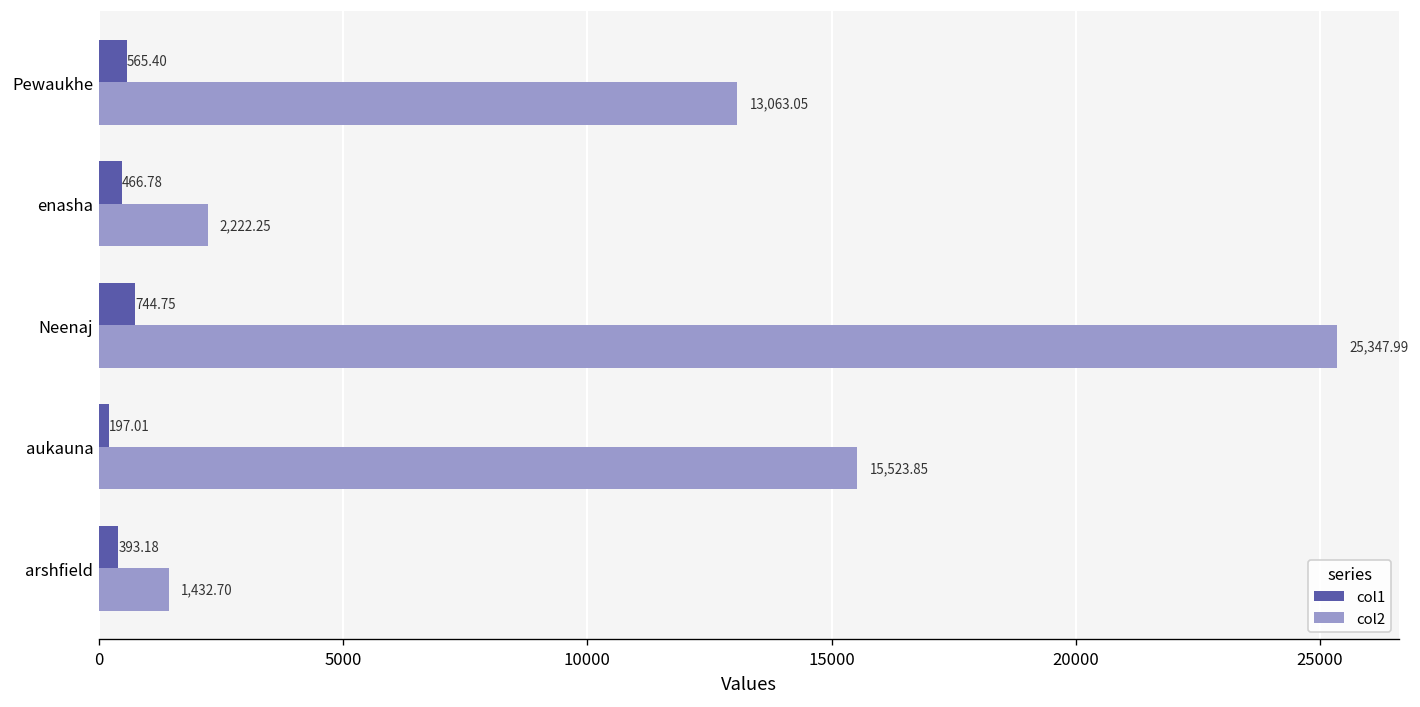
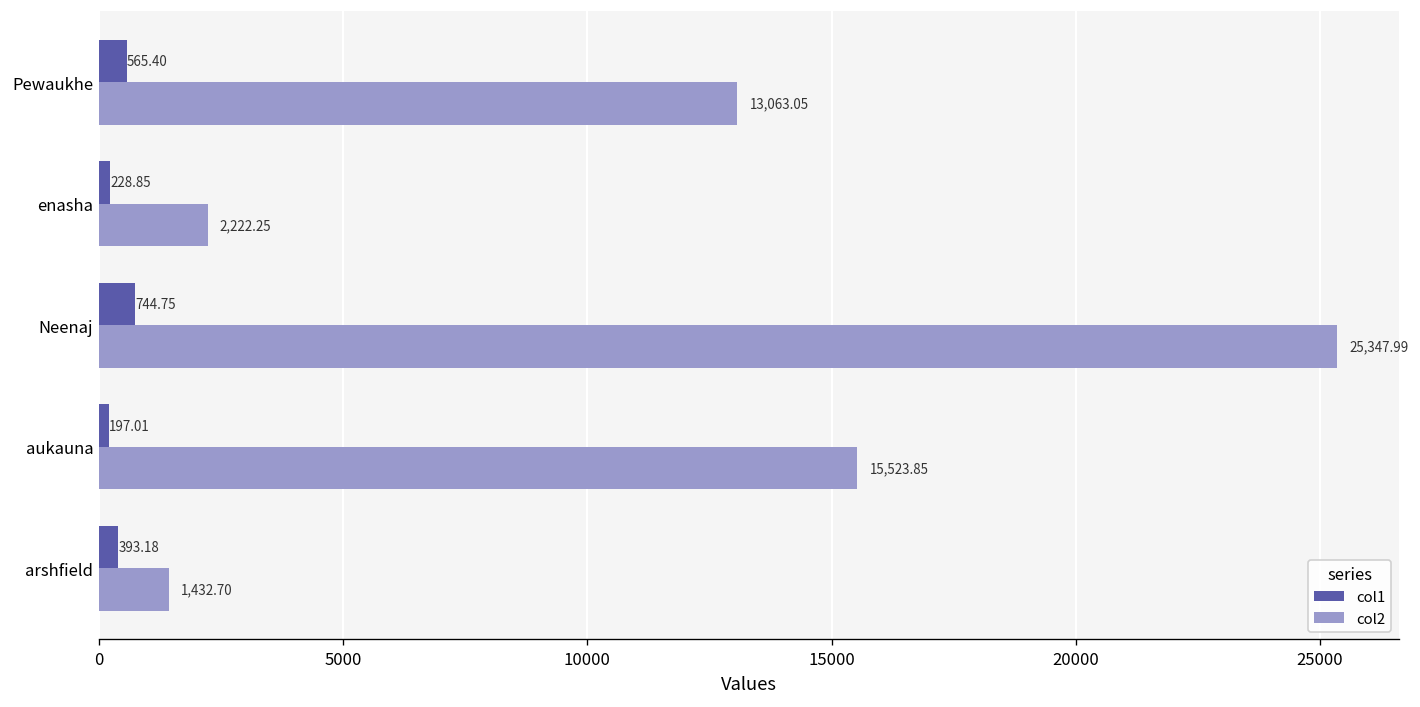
col1, enasha: 466.78 -> 228.85
